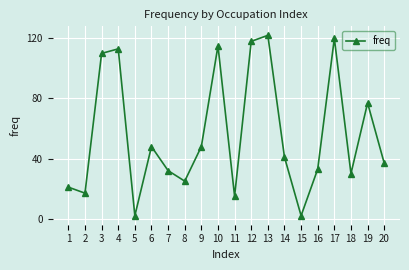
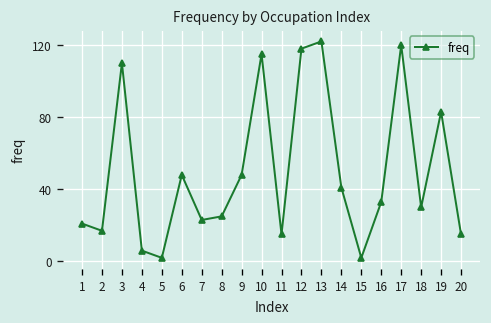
4: 113 -> 6
7: 32 -> 23
19: 77 -> 83
20: 37 -> 15
